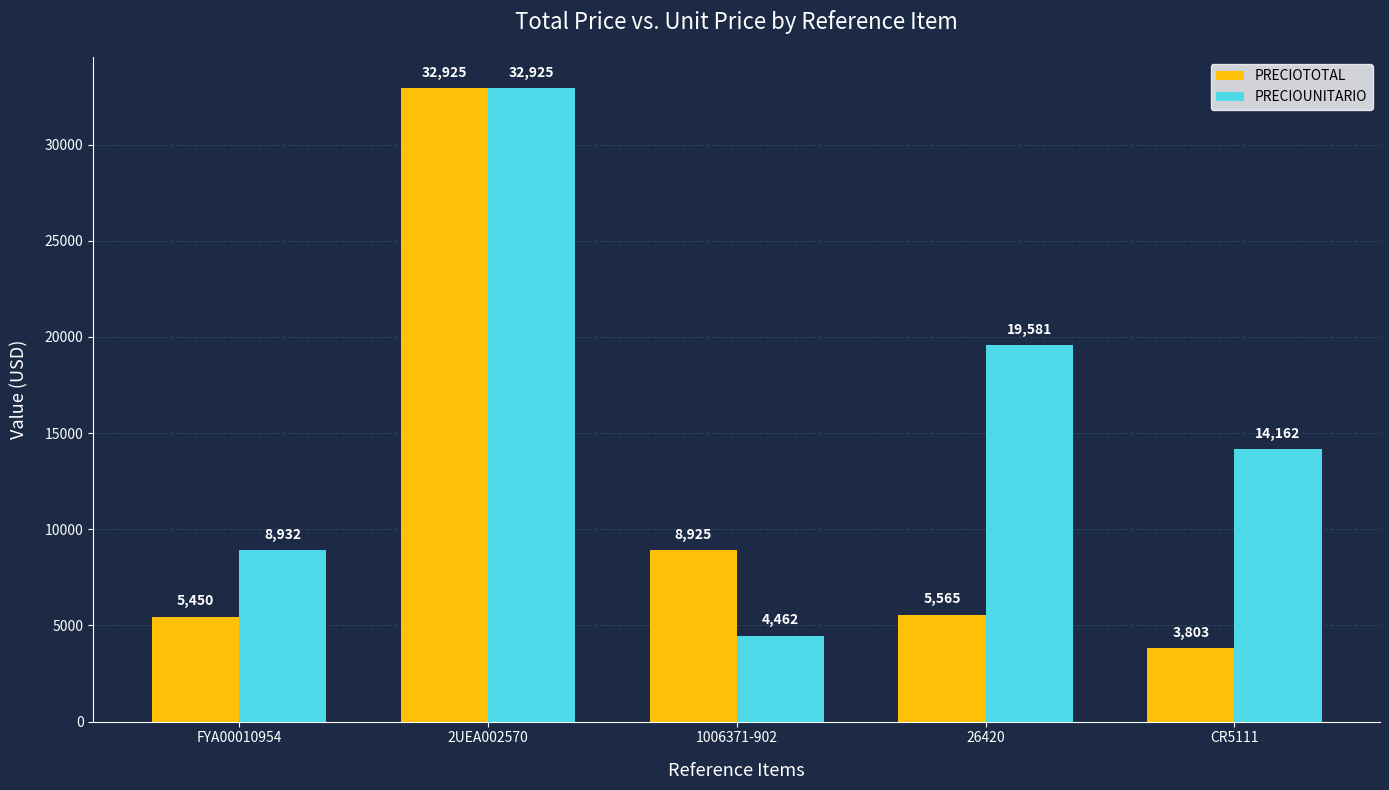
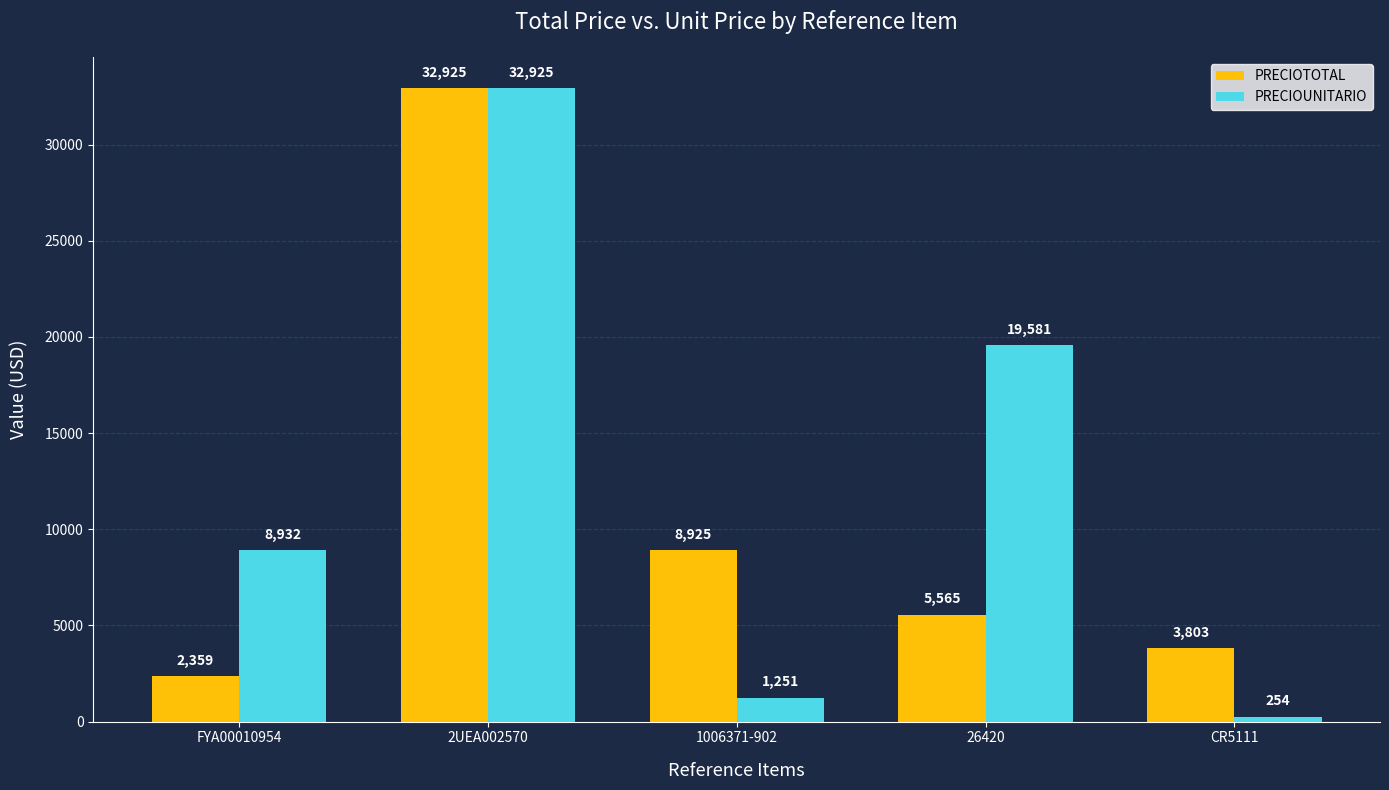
PRECIOTOTAL, FYA00010954: 5,450 -> 2,359
PRECIOUNITARIO, 1006371-902: 4,462 -> 1,251
PRECIOUNITARIO, CR5111: 14,162 -> 254
